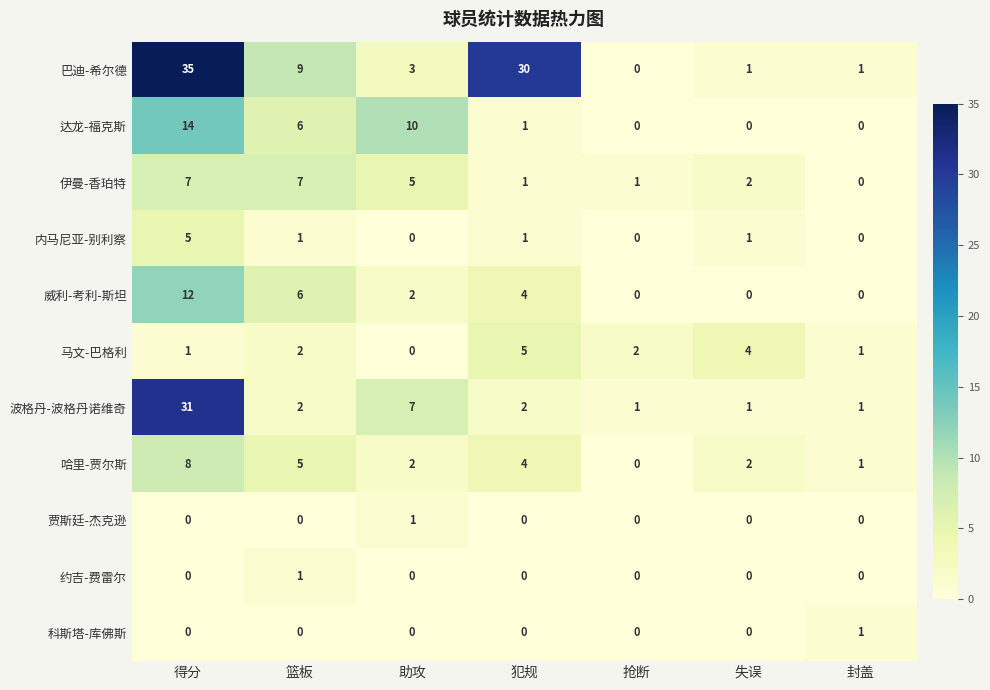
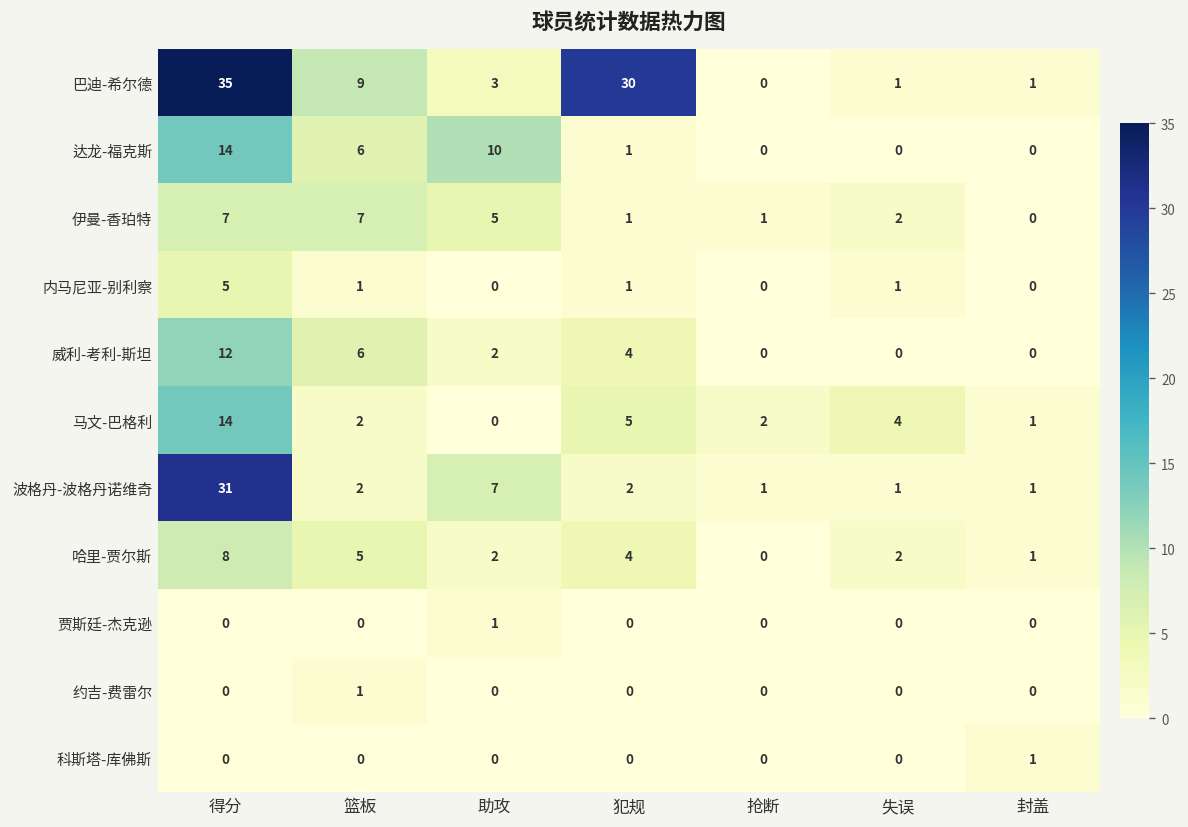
马文-巴格利, 得分: 1 -> 14
